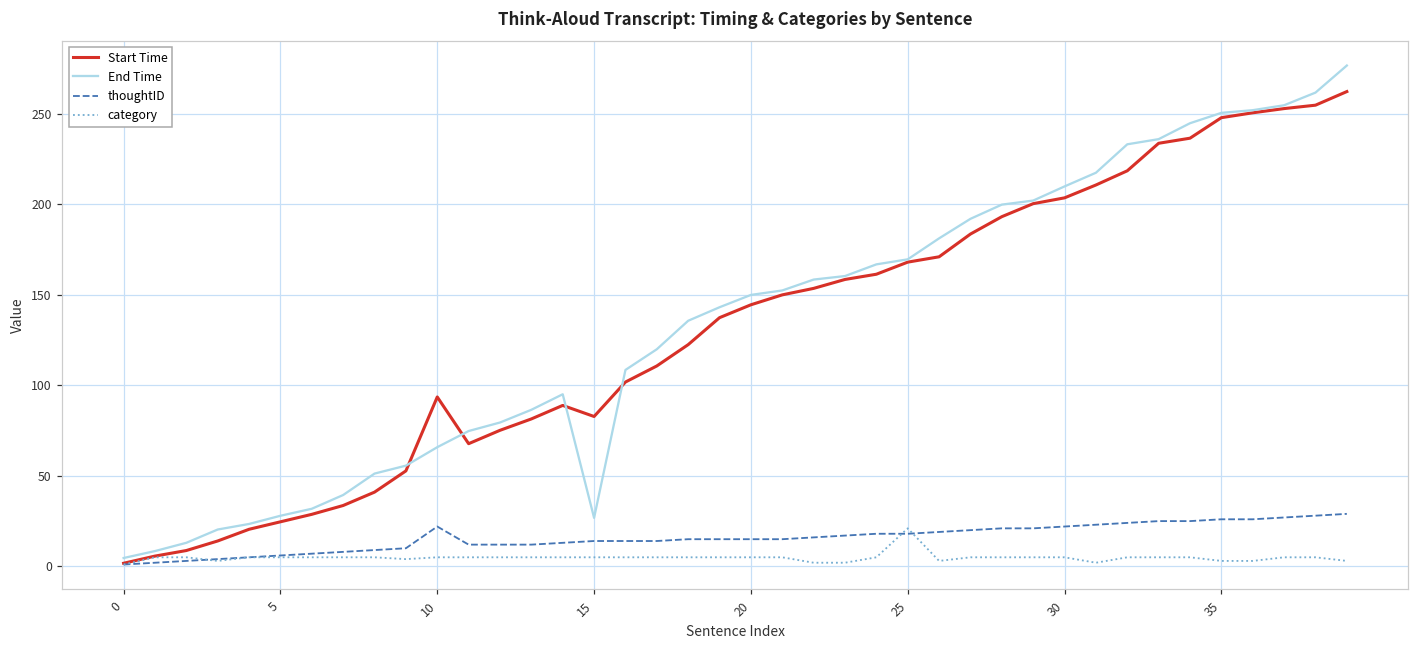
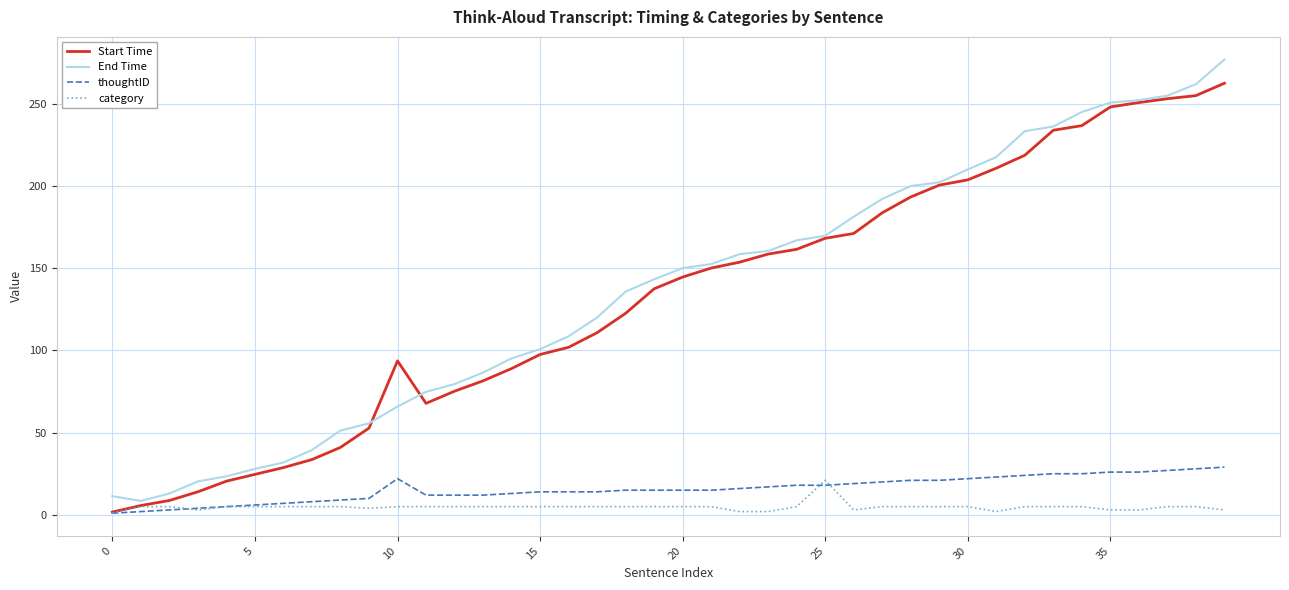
End Time, 0: 5 -> 11
Start Time, 15: 83 -> 97
End Time, 15: 27 -> 101
